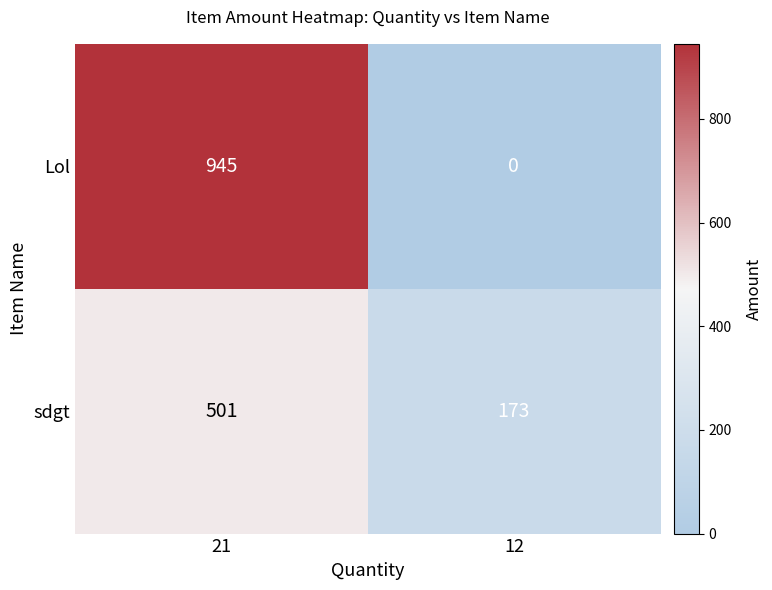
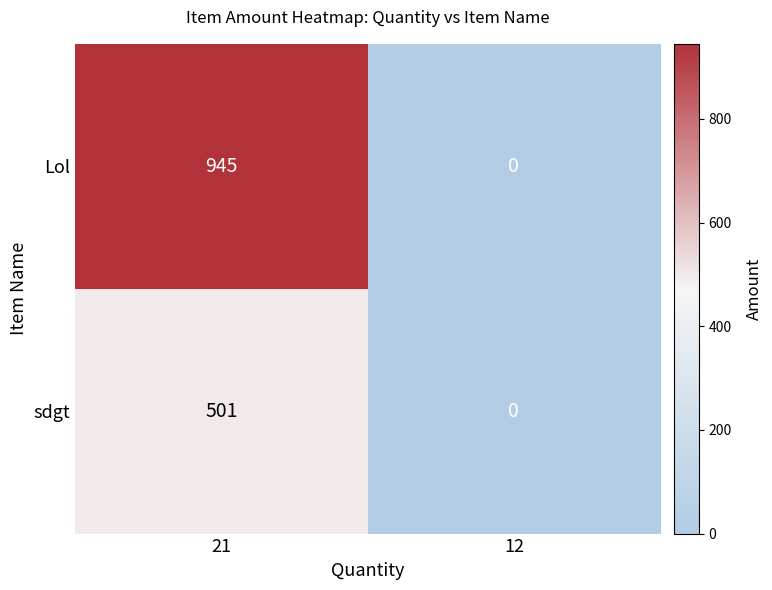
sdgt, 12: 173 -> 0
